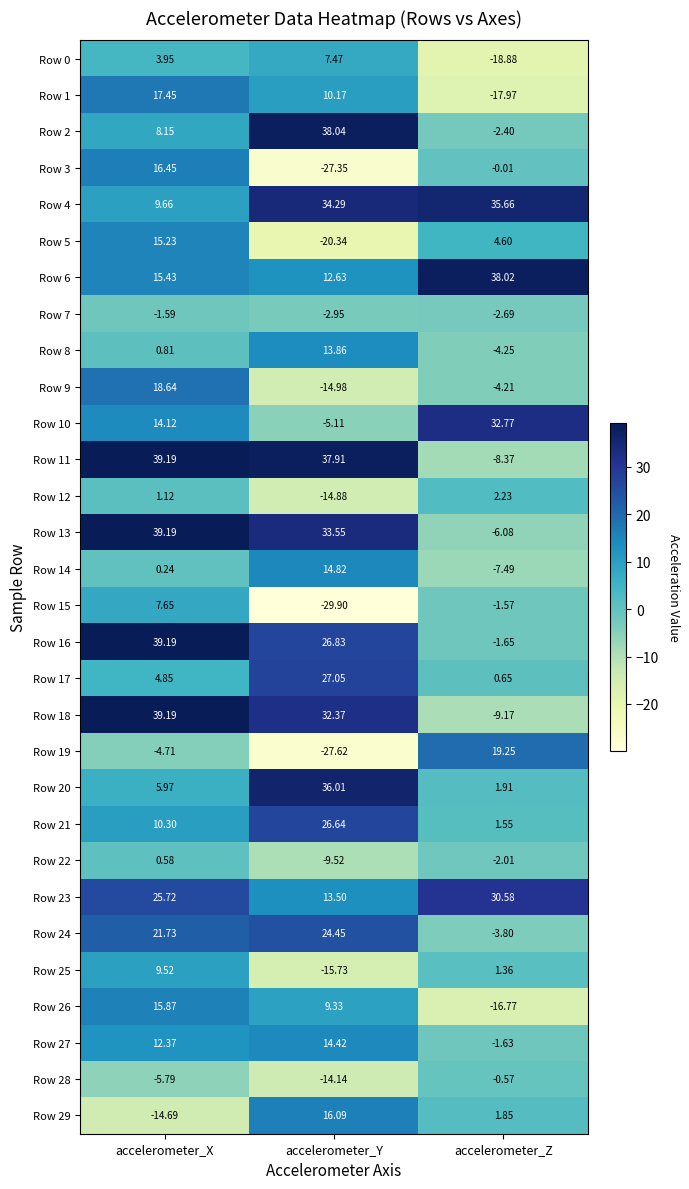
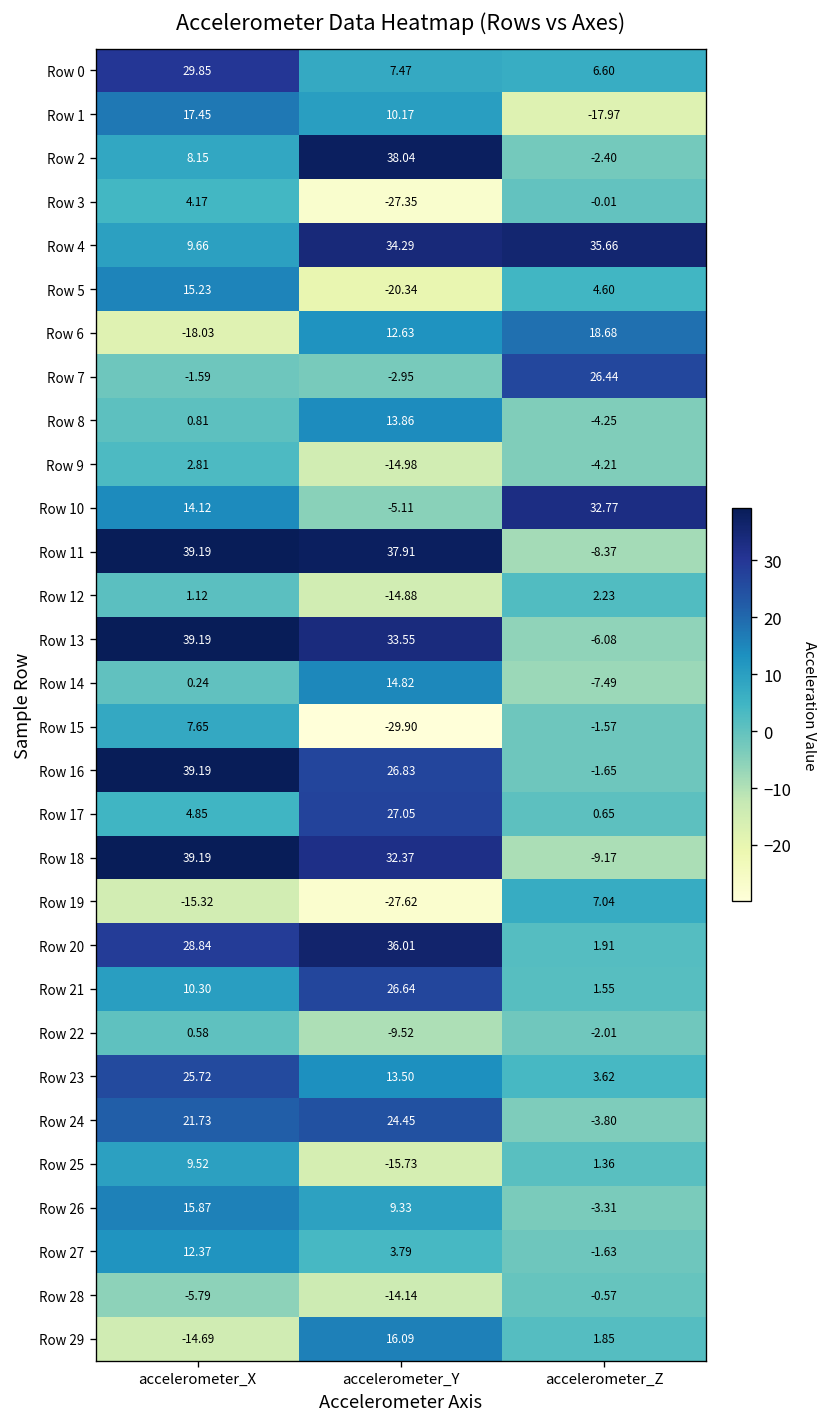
Row 0, accelerometer_X: 3.95 -> 29.85
Row 0, accelerometer_Z: -18.88 -> 6.60
Row 3, accelerometer_X: 16.45 -> 4.17
Row 6, accelerometer_X: 15.43 -> -18.03
Row 6, accelerometer_Z: 38.02 -> 18.68
Row 7, accelerometer_Z: -2.69 -> 26.44
Row 9, accelerometer_X: 18.64 -> 2.81
Row 19, accelerometer_X: -4.71 -> -15.32
Row 19, accelerometer_Z: 19.25 -> 7.04
Row 20, accelerometer_X: 5.97 -> 28.84
Row 23, accelerometer_Z: 30.58 -> 3.62
Row 26, accelerometer_Z: -16.77 -> -3.31
Row 27, accelerometer_Y: 14.42 -> 3.79
